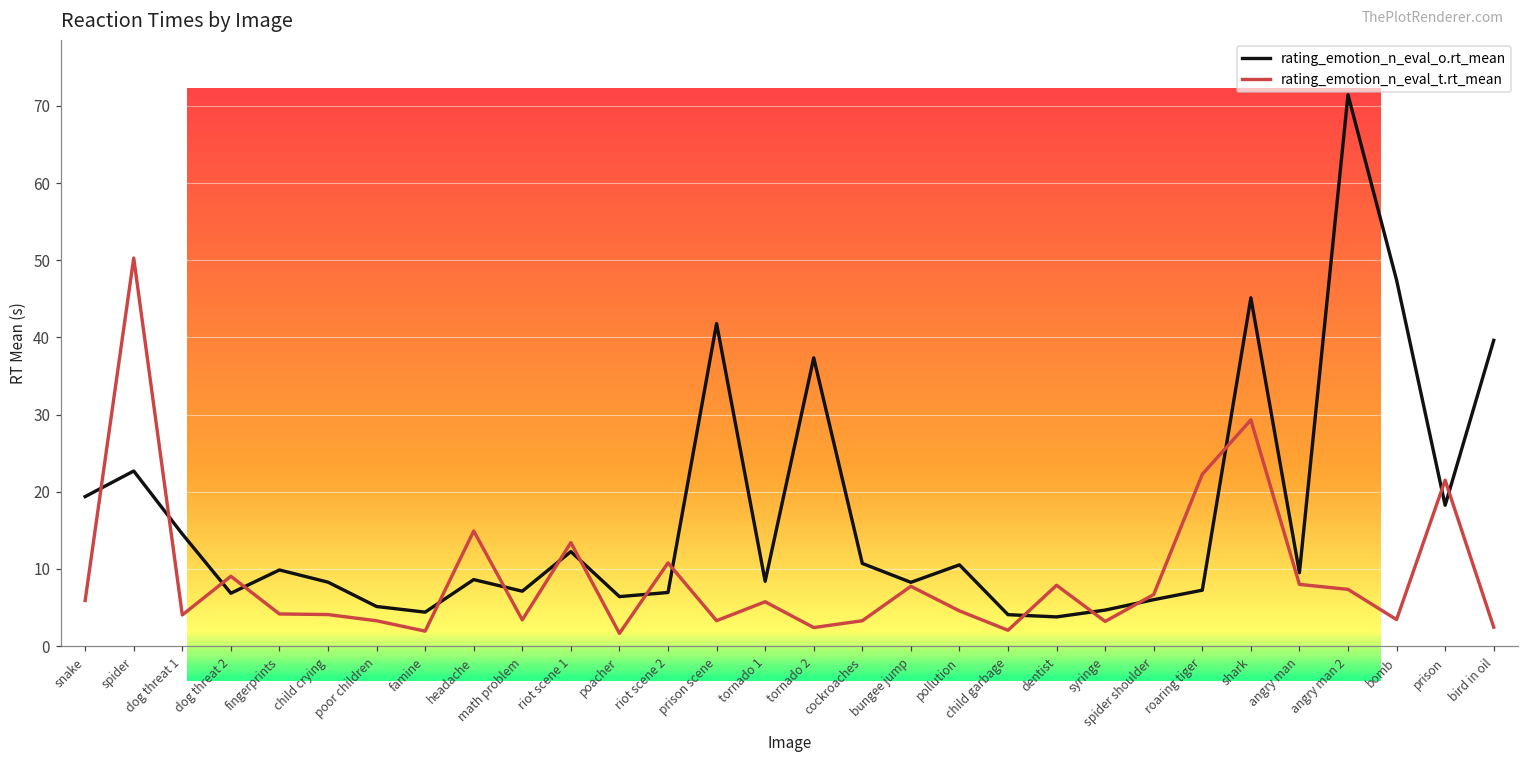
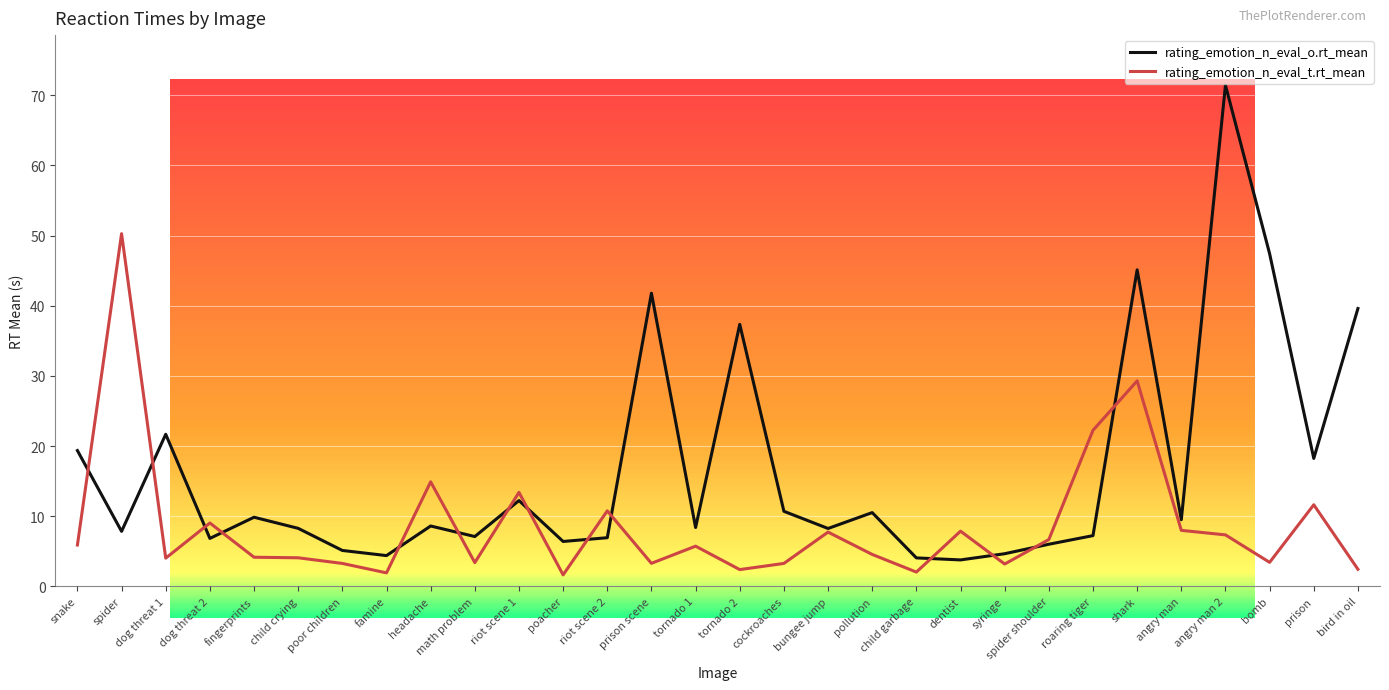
rating_emotion_n_eval_o.rt_mean, spider: 23 -> 8
rating_emotion_n_eval_o.rt_mean, dog threat 1: 15 -> 22
rating_emotion_n_eval_t.rt_mean, prison: 21 -> 12
